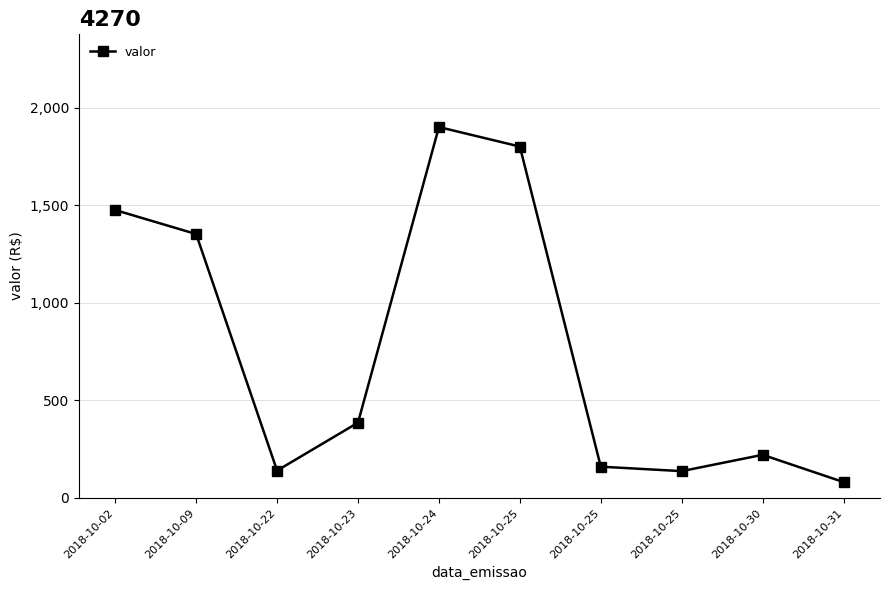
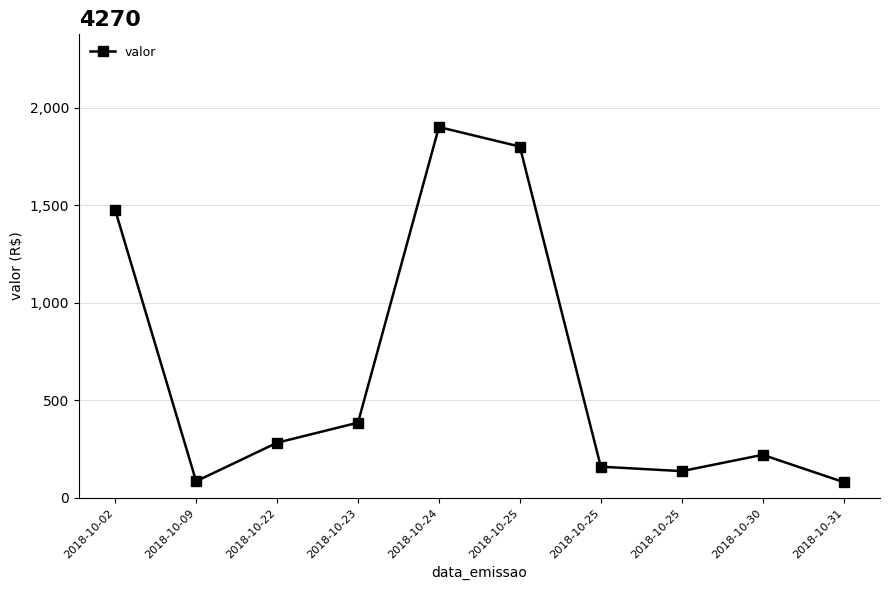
2018-10-09: 1,350 -> 90
2018-10-22: 140 -> 280
